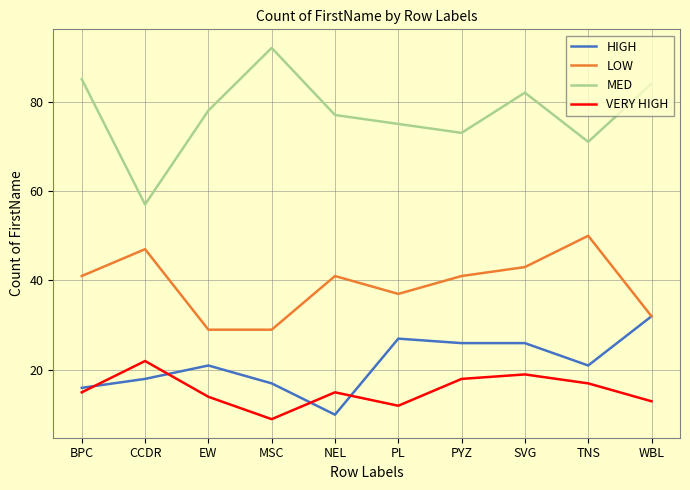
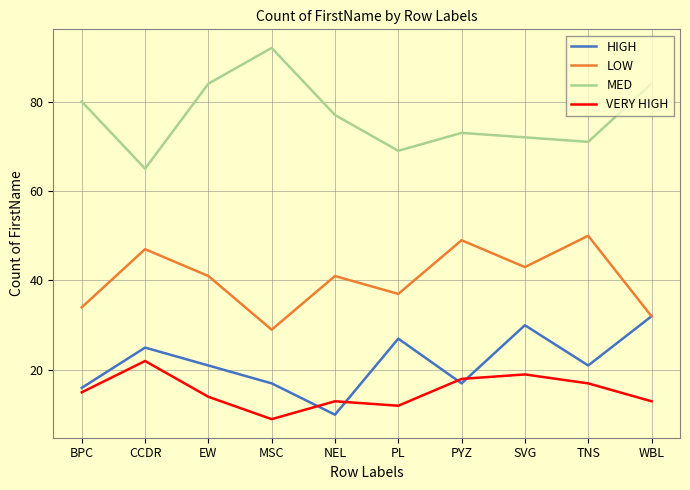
LOW, BPC: 41 -> 34
MED, BPC: 85 -> 80
HIGH, CCDR: 18 -> 25
MED, CCDR: 57 -> 65
LOW, EW: 29 -> 41
MED, EW: 78 -> 84
VERY HIGH, NEL: 15 -> 13
MED, PL: 75 -> 69
HIGH, PYZ: 26 -> 17
LOW, PYZ: 41 -> 49
HIGH, SVG: 26 -> 30
MED, SVG: 82 -> 72
